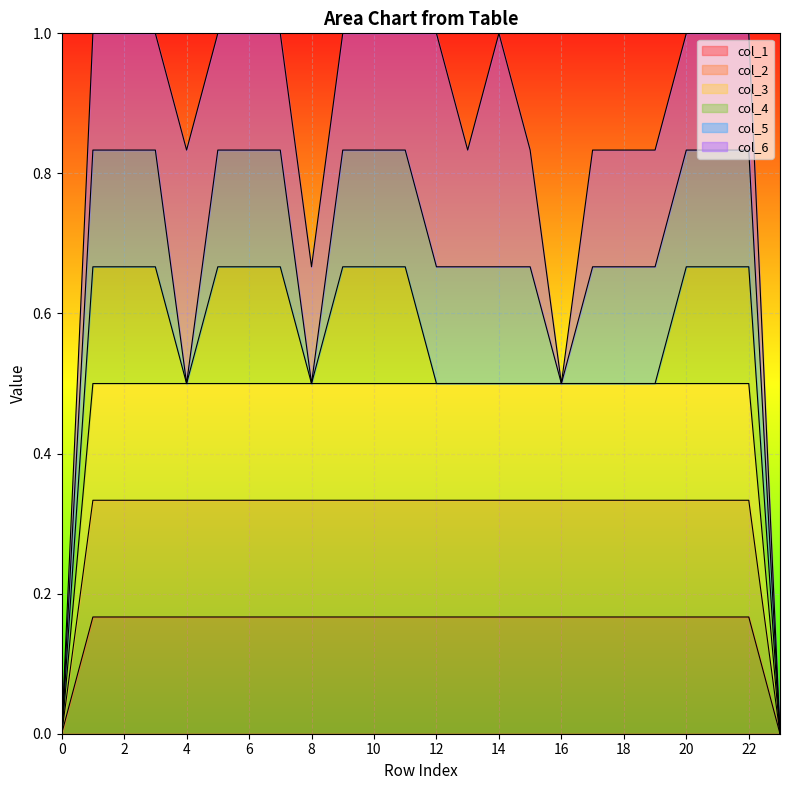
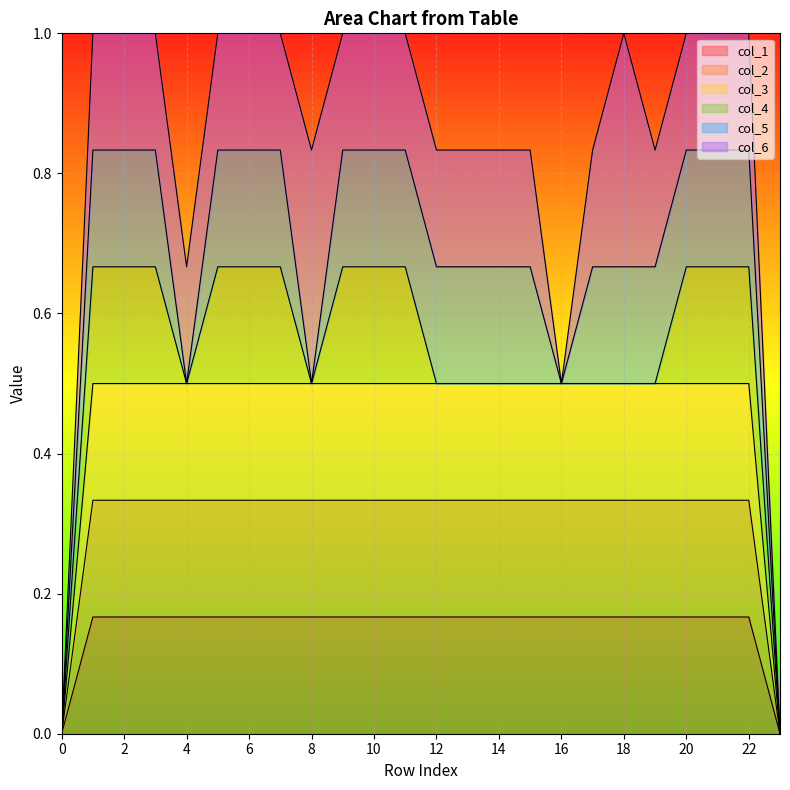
col_6, 4: 0.33 -> 0.17
col_6, 8: 0.17 -> 0.33
col_6, 12: 0.33 -> 0.17
col_6, 14: 0.33 -> 0.17
col_6, 18: 0.17 -> 0.33
